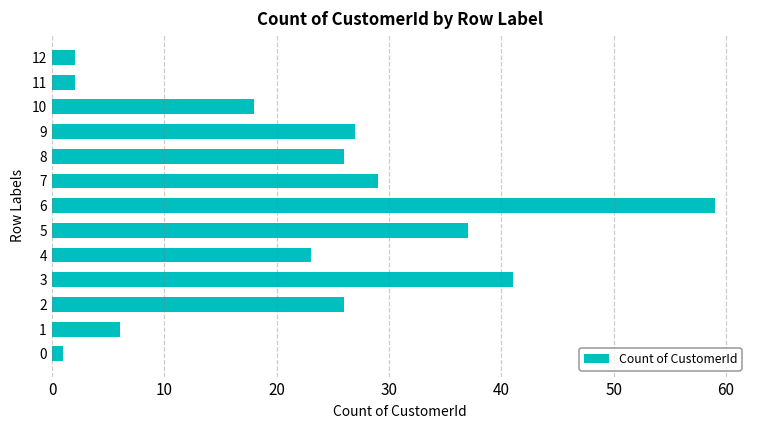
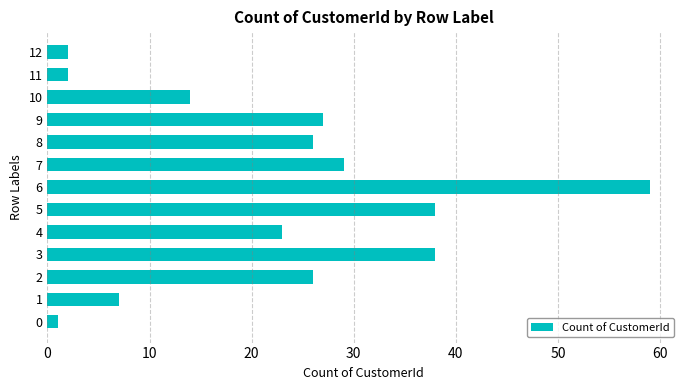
10: 18 -> 14
5: 37 -> 38
3: 41 -> 38
1: 6 -> 7
